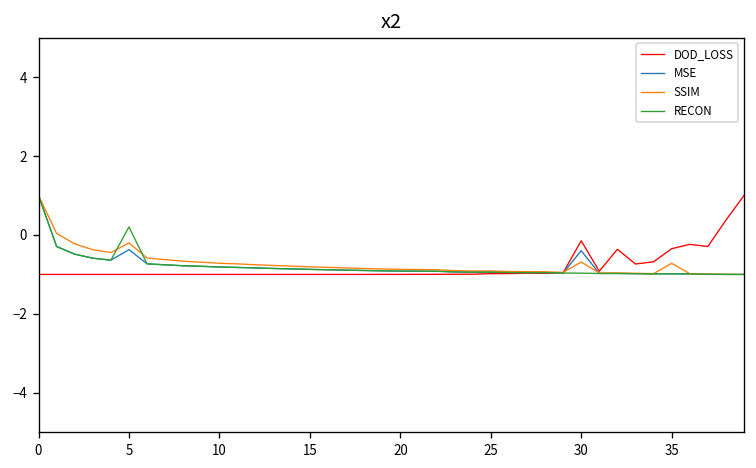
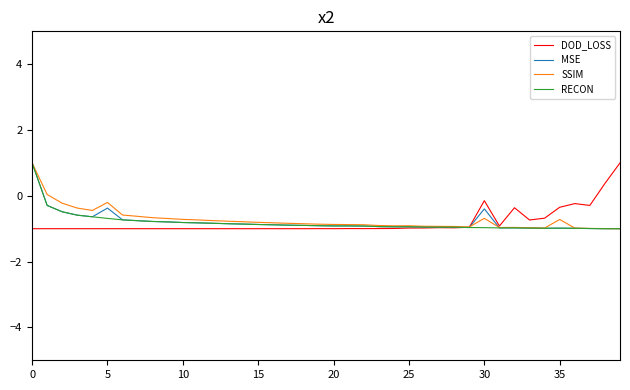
RECON, 5: 0.2 -> -0.7
